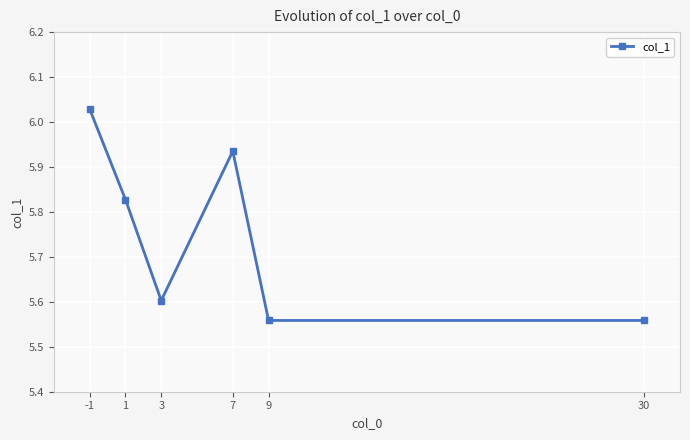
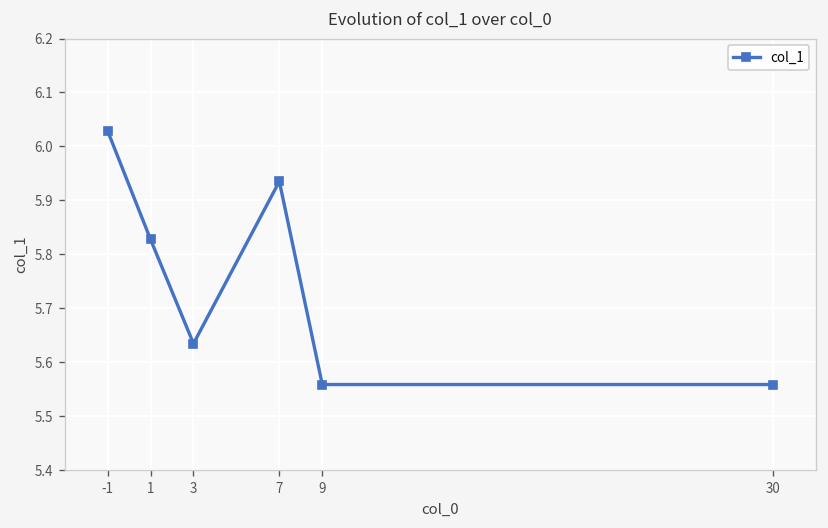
3: 5.60 -> 5.63
